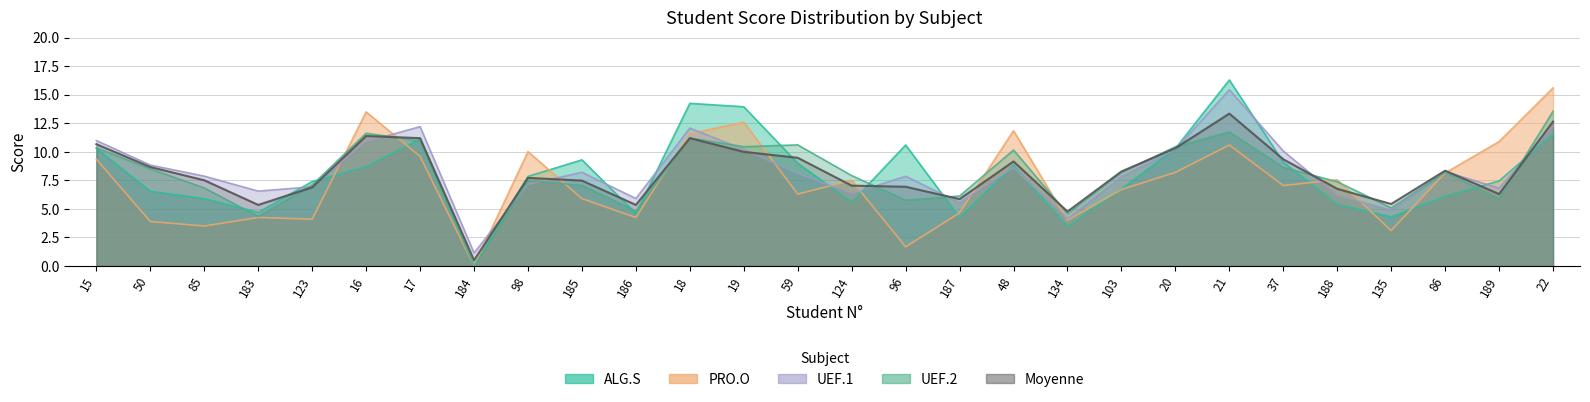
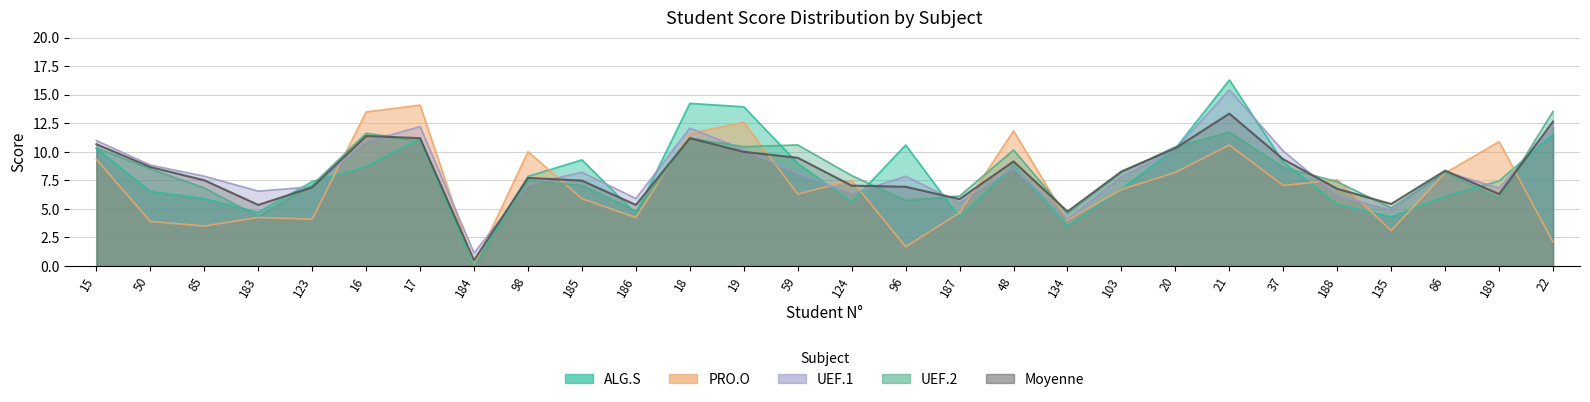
PRO.O, 17: 9.6 -> 14.1
PRO.O, 22: 15.6 -> 2.1
